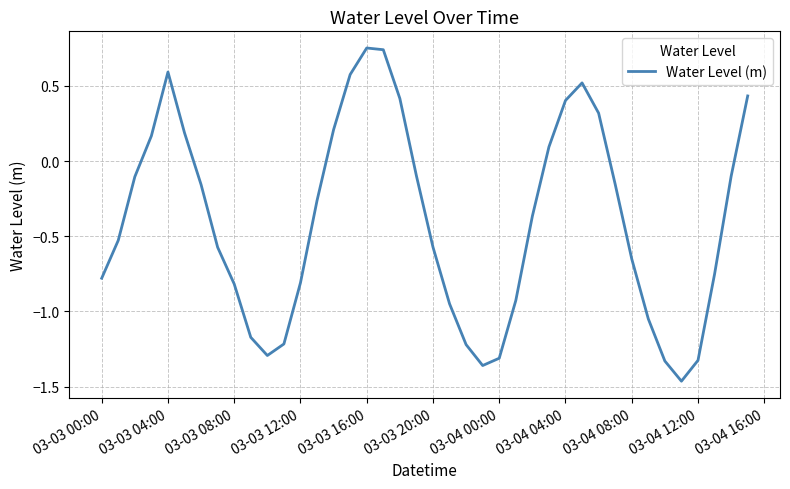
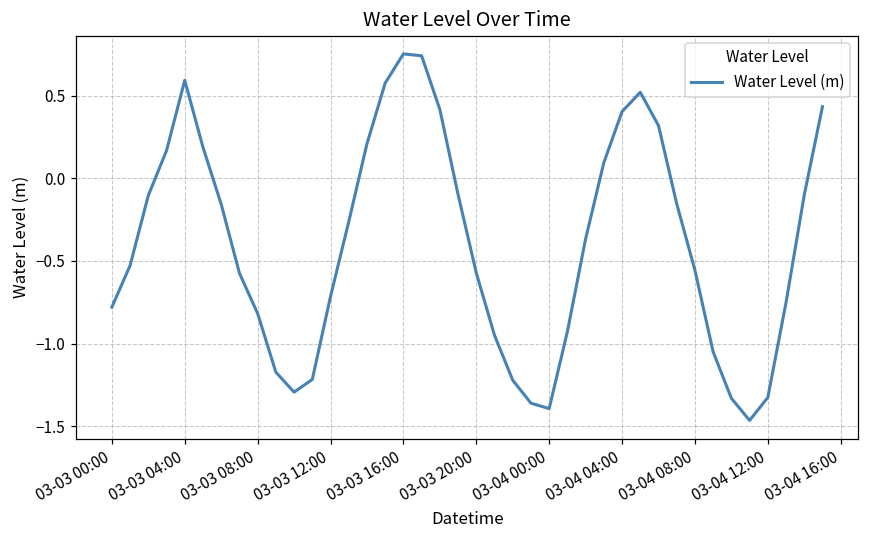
03-03 12:00: -0.81 -> -0.71
03-04 00:00: -1.31 -> -1.39
03-04 08:00: -0.65 -> -0.56
